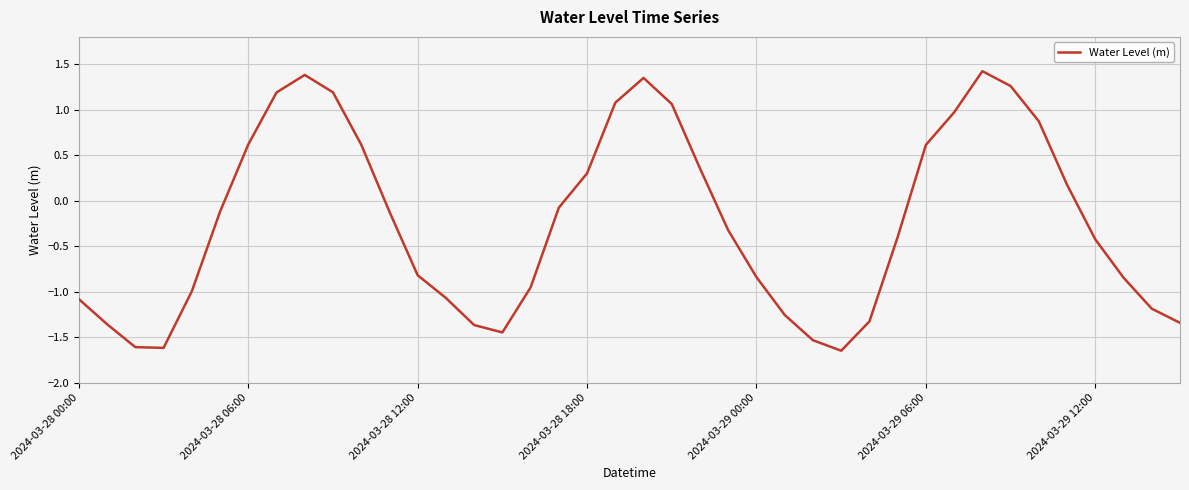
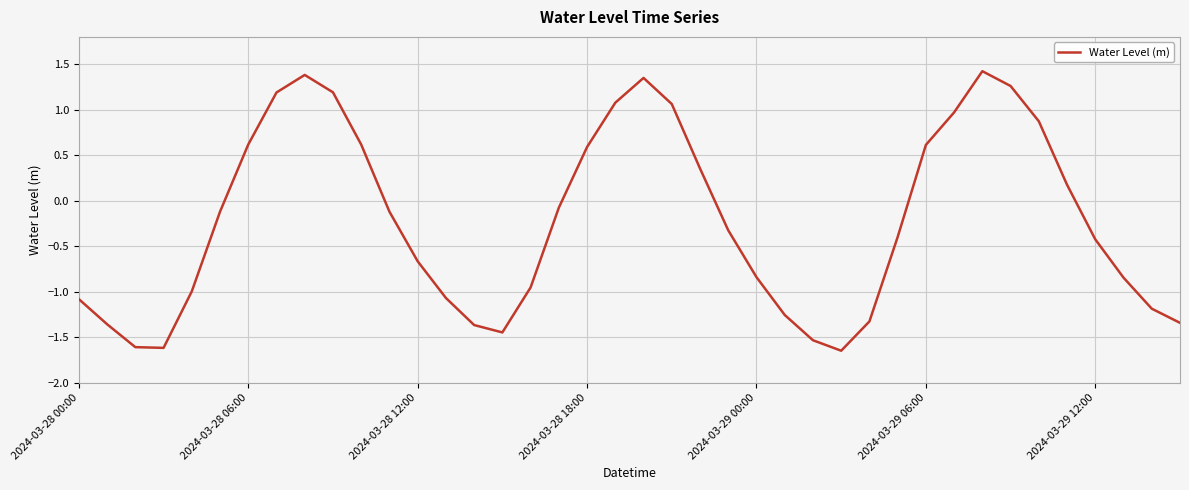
2024-03-28 12:00: -0.8 -> -0.7
2024-03-28 18:00: 0.3 -> 0.6
